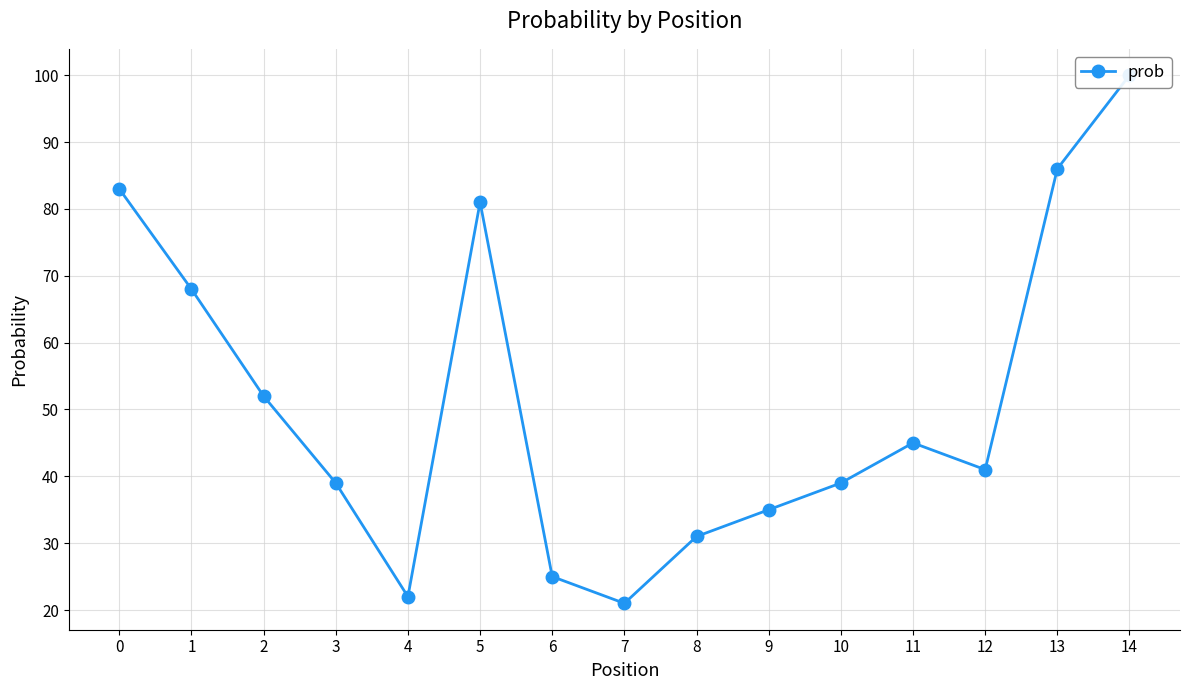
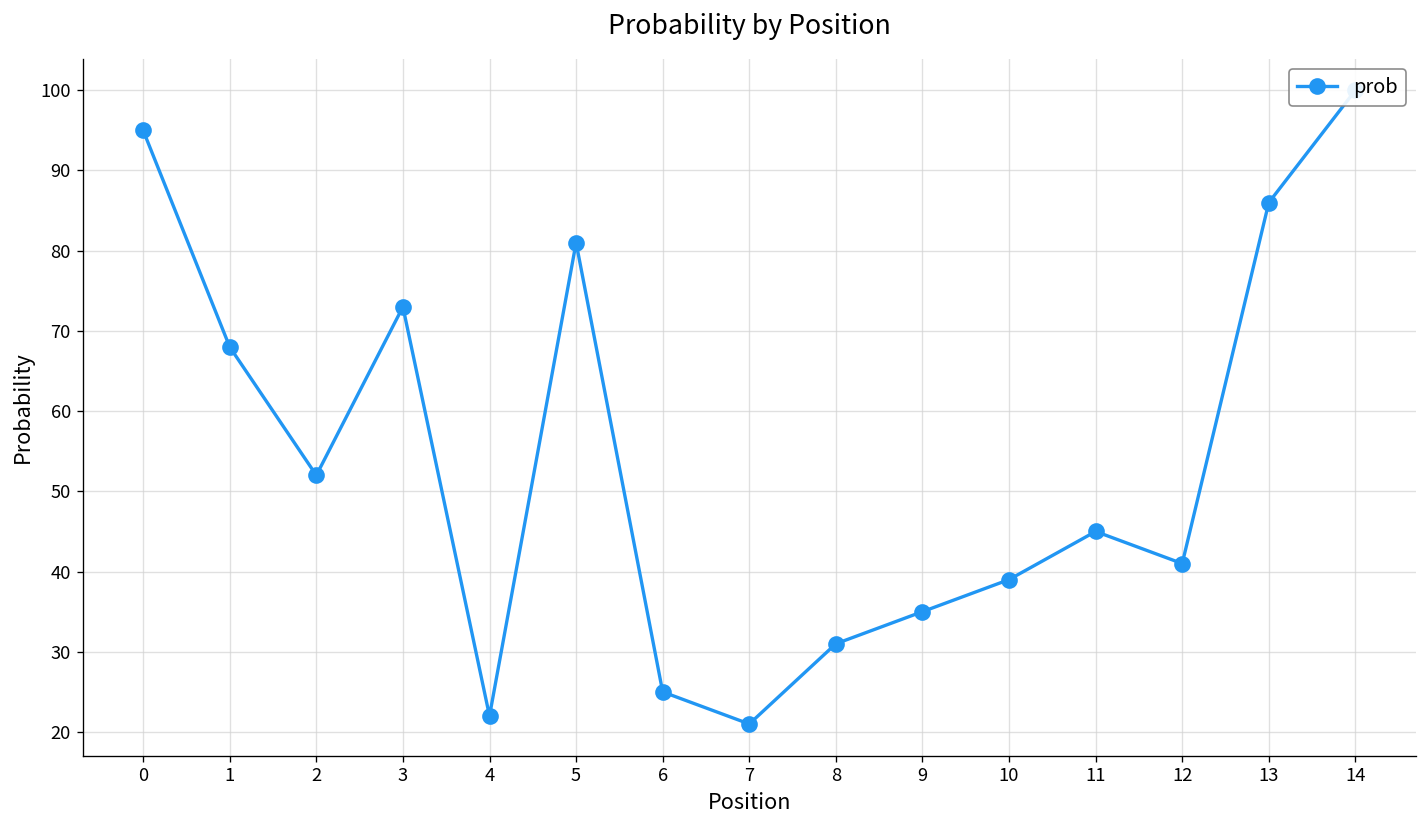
0: 83 -> 95
3: 39 -> 73
